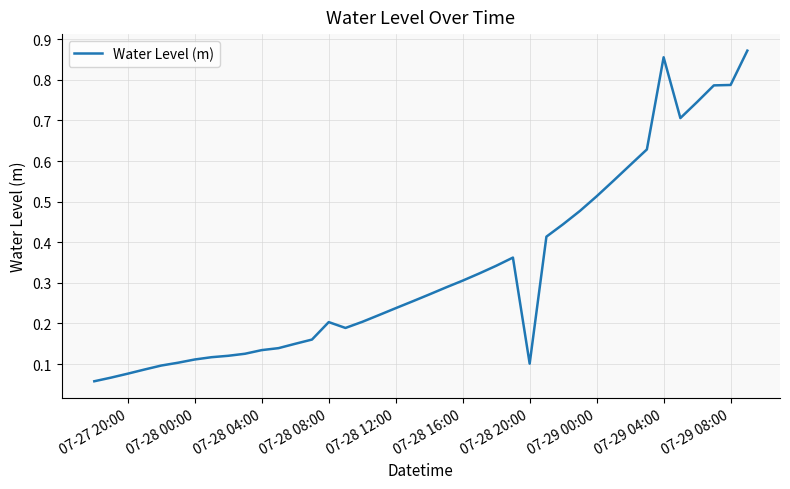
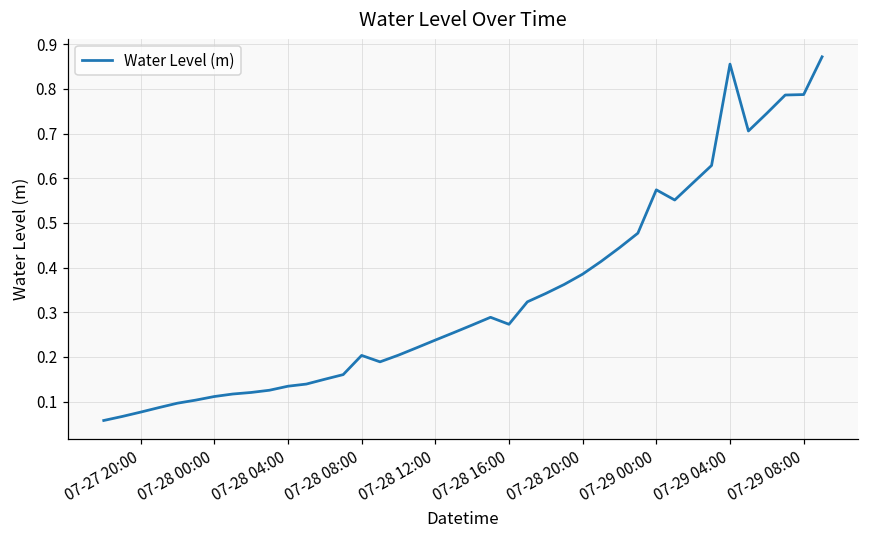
07-28 16:00: 0.31 -> 0.27
07-28 20:00: 0.10 -> 0.39
07-29 00:00: 0.51 -> 0.57
